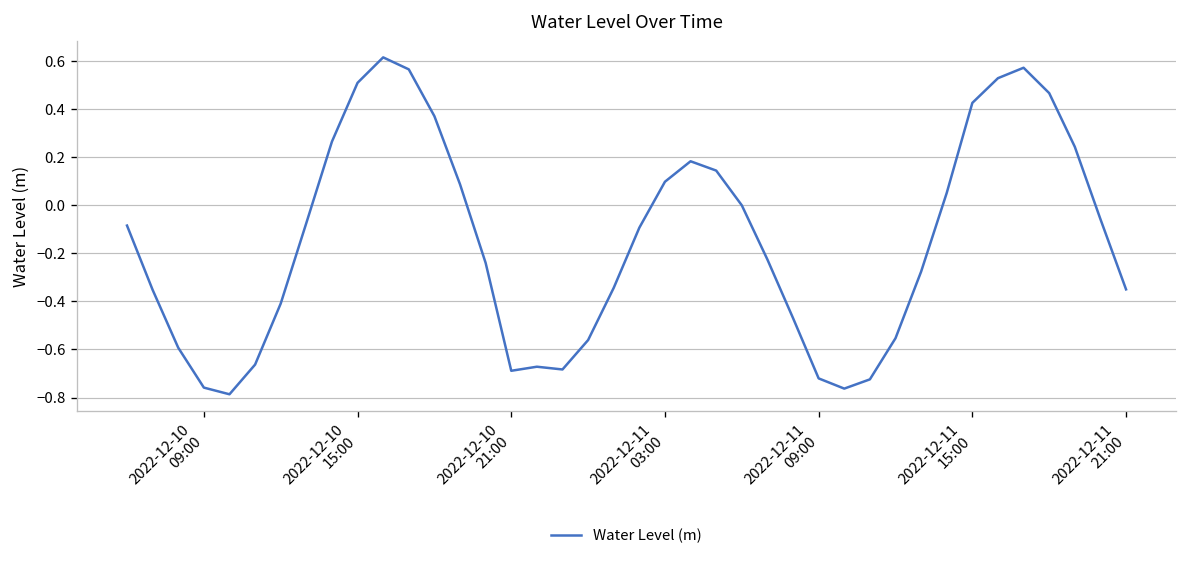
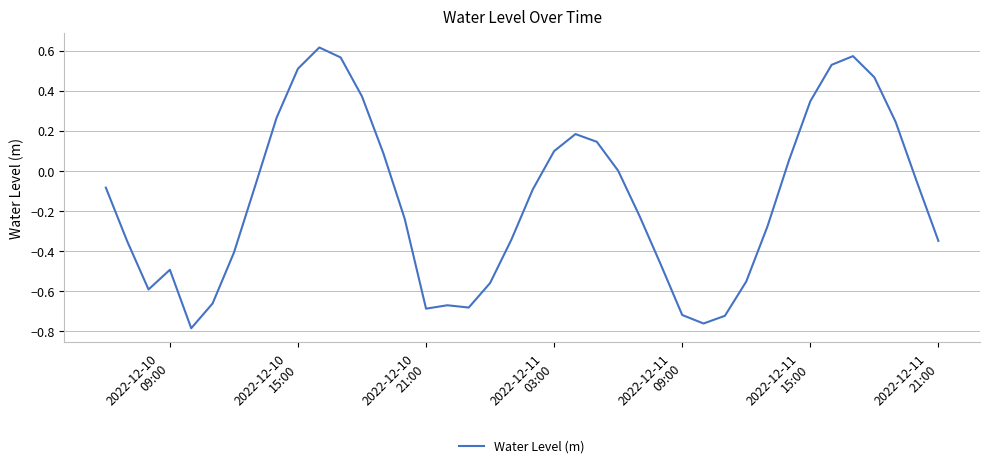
2022-12-10 09:00: -0.76 -> -0.49
2022-12-11 15:00: 0.43 -> 0.35
